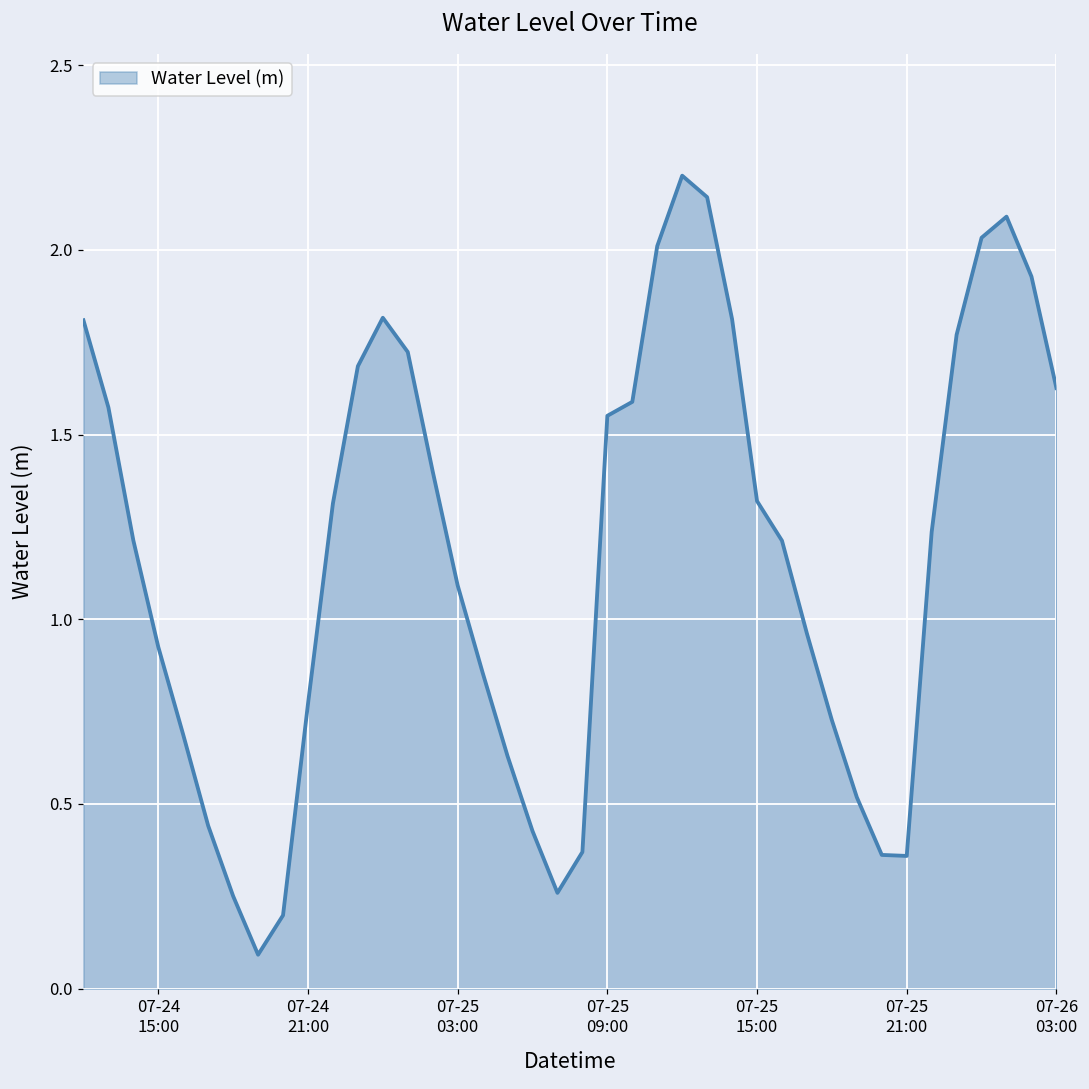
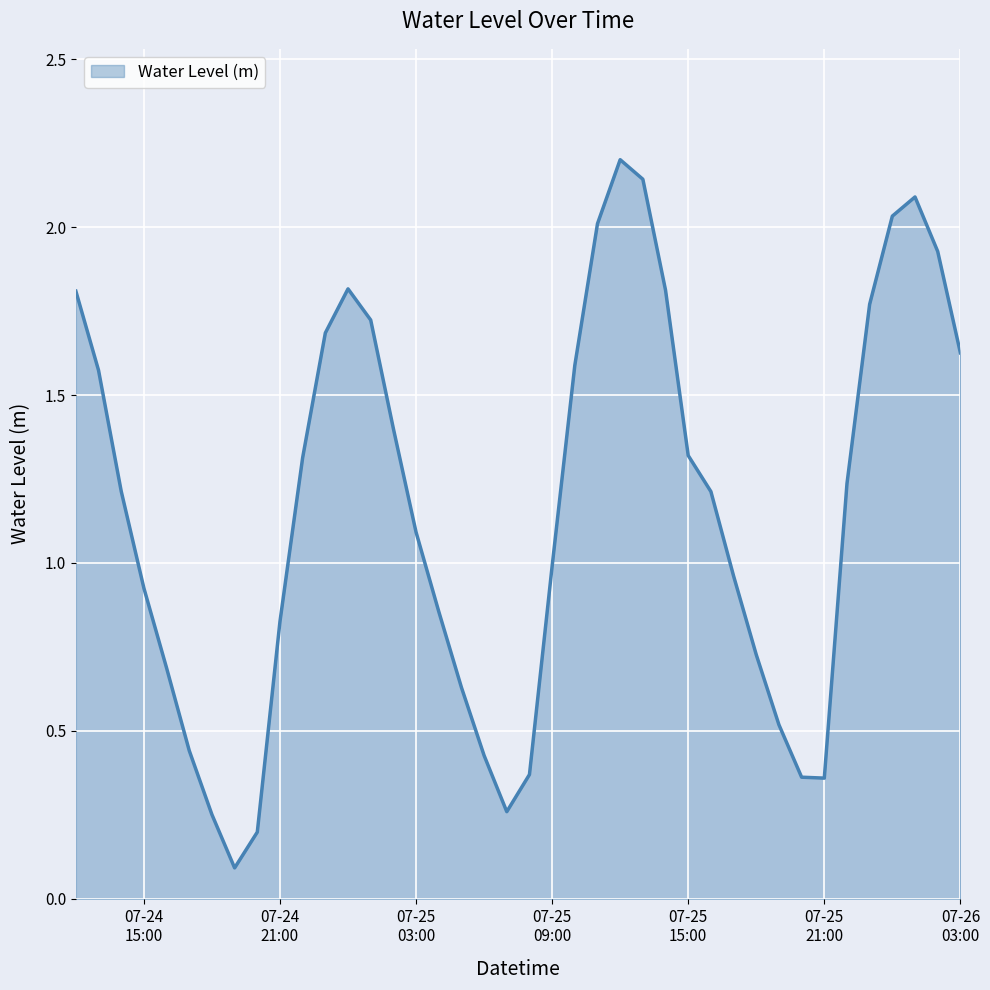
07-24 21:00: 0.77 -> 0.83
07-25 09:00: 1.55 -> 0.99
